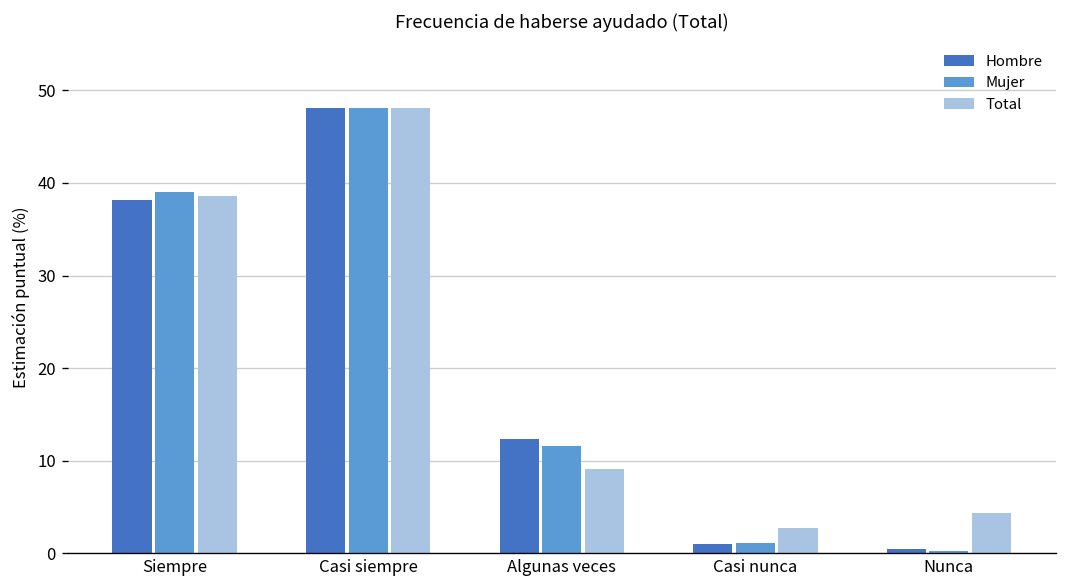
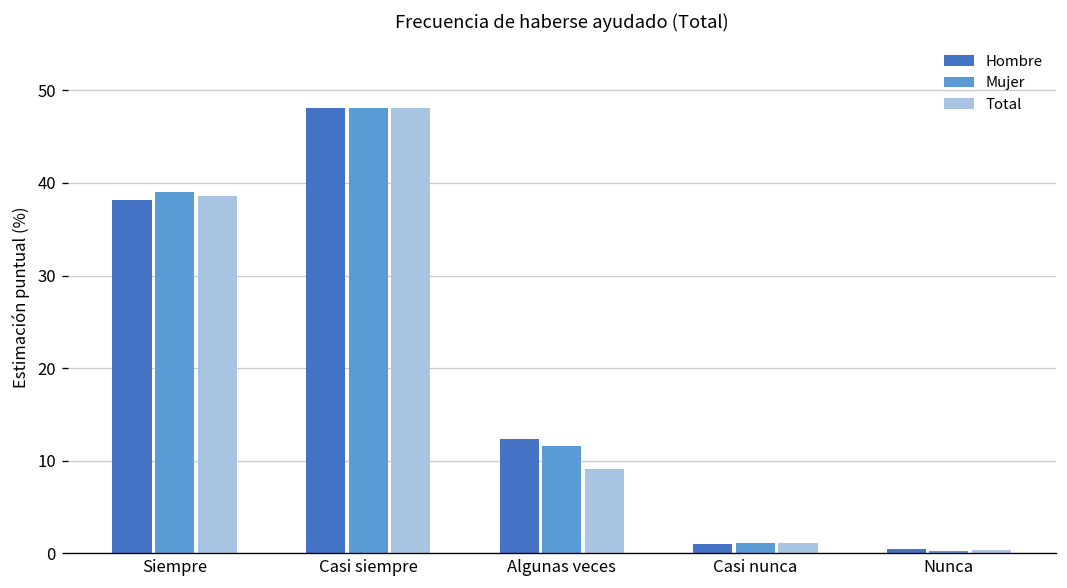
Total, Casi nunca: 3 -> 1
Total, Nunca: 4 -> 0
